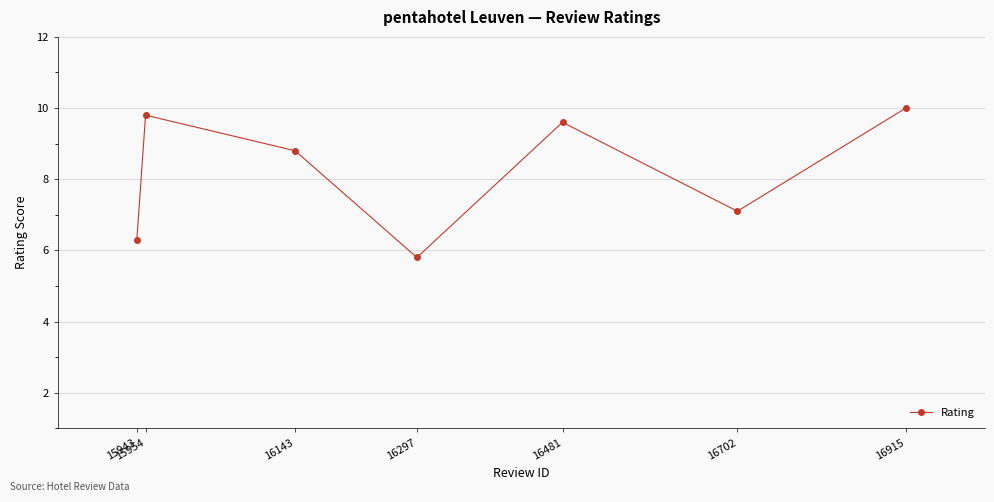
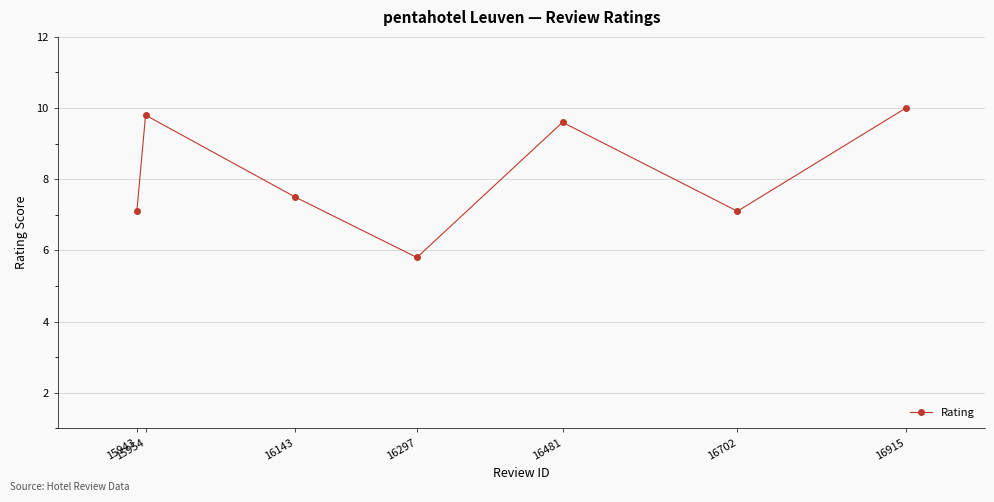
15943: 6.3 -> 7.1
16143: 8.8 -> 7.5
